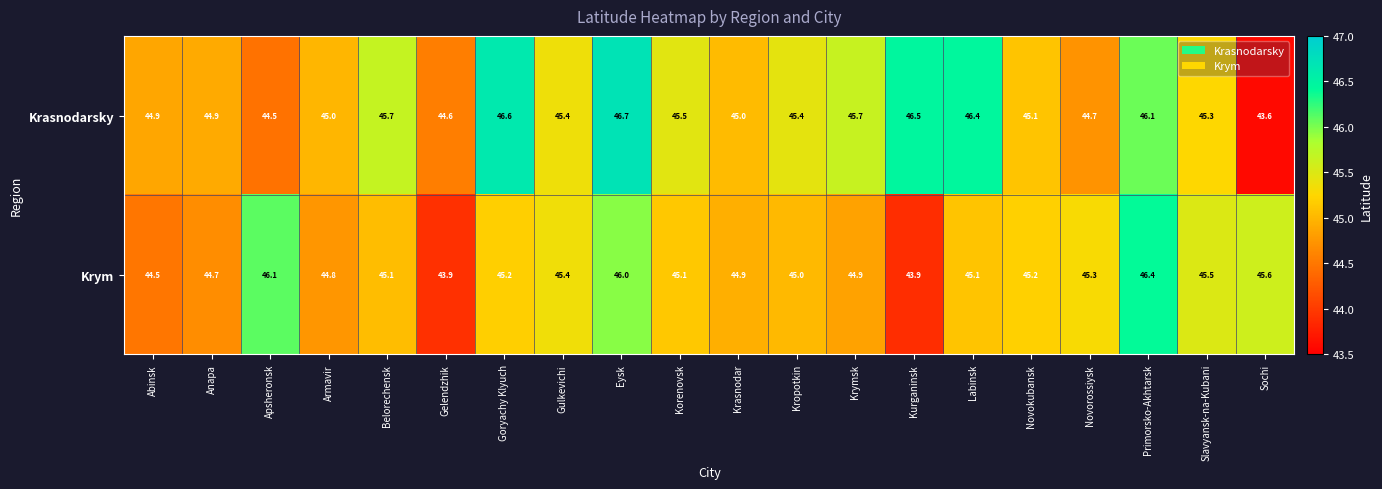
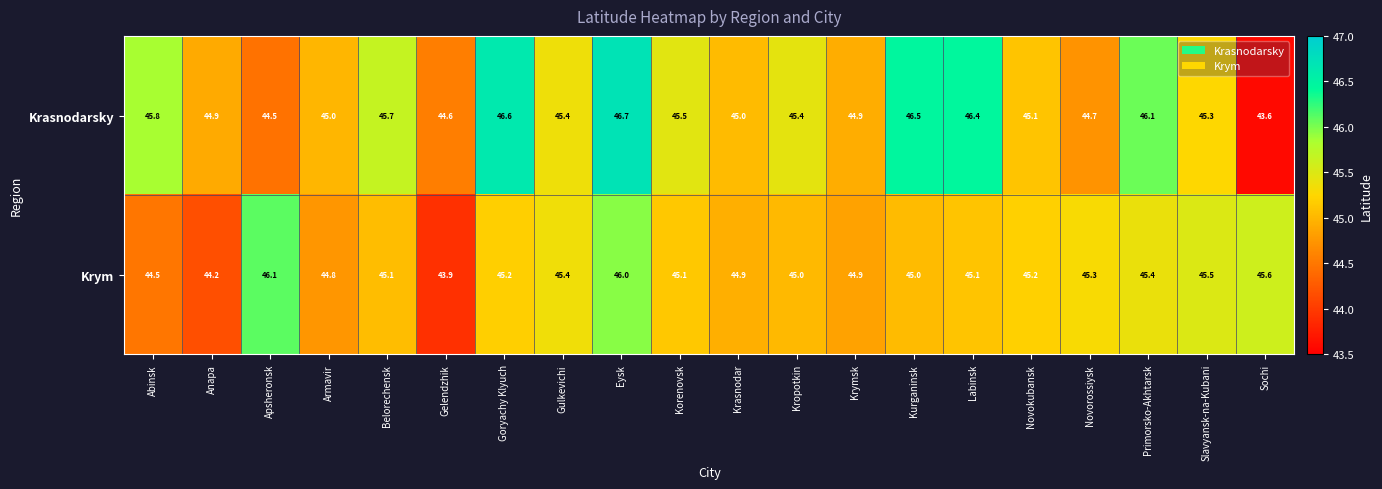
Krasnodarsky, Abinsk: 44.9 -> 45.8
Krasnodarsky, Krymsk: 45.7 -> 44.9
Krym, Anapa: 44.7 -> 44.2
Krym, Kurganinsk: 43.9 -> 45.0
Krym, Primorsko-Akhtarsk: 46.4 -> 45.4
